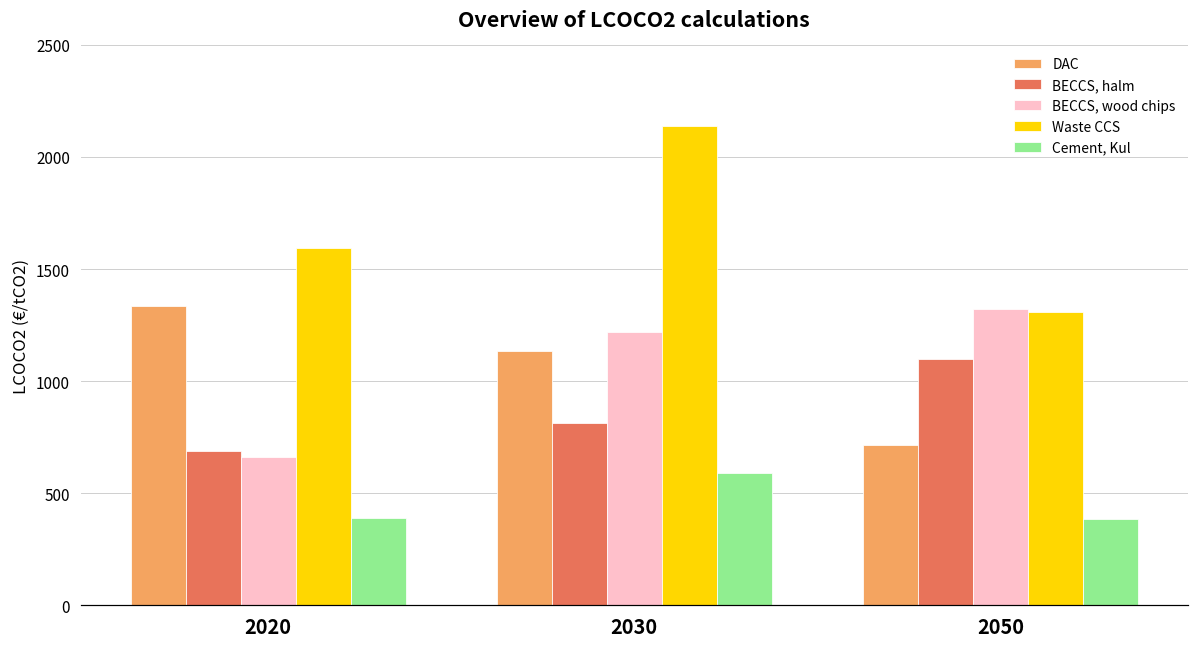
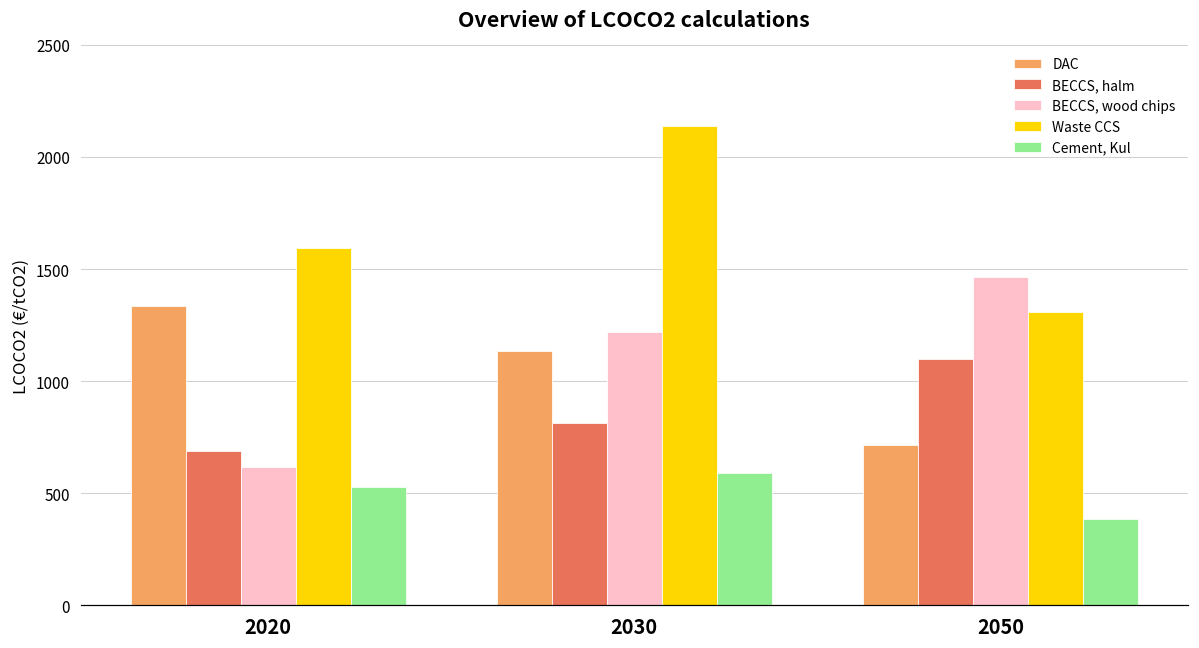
BECCS, wood chips, 2020: 660 -> 620
Cement, Kul, 2020: 390 -> 530
BECCS, wood chips, 2050: 1320 -> 1460
